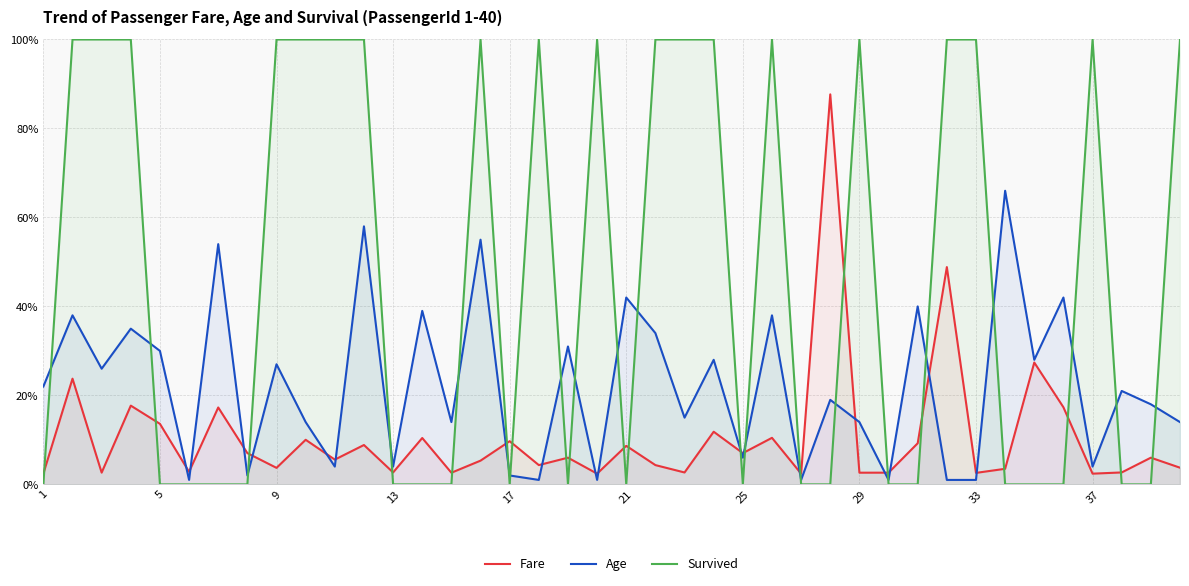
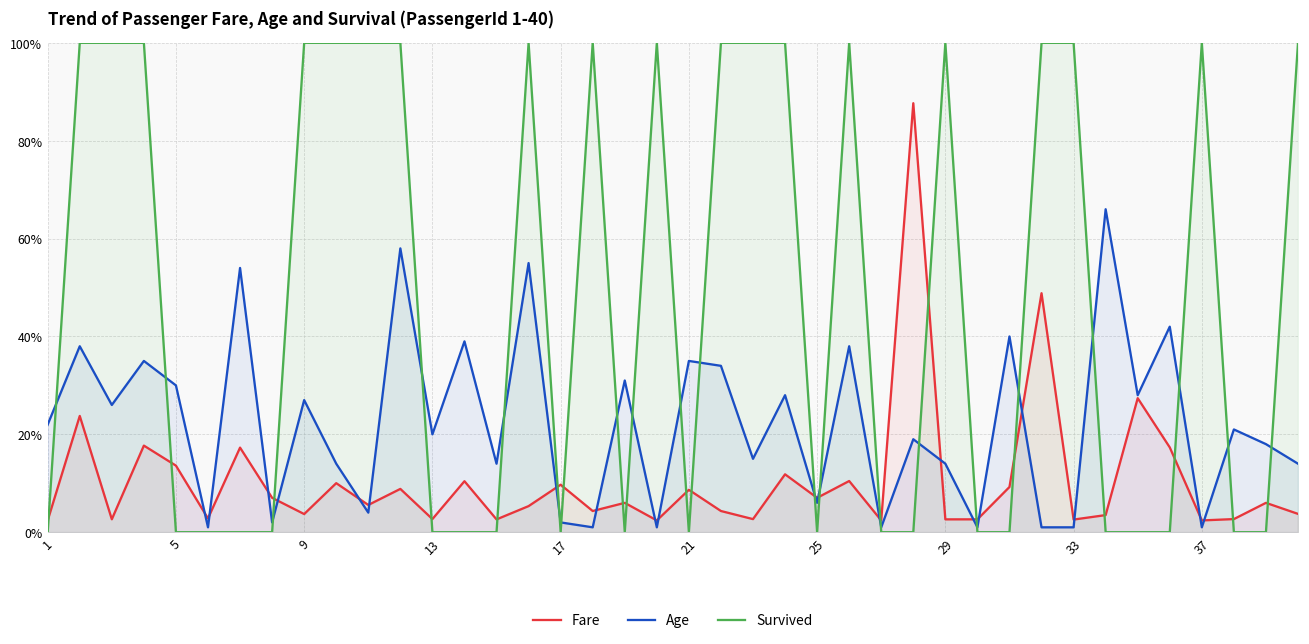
Age, 13: 4% -> 20%
Age, 21: 42% -> 35%
Age, 37: 4% -> 1%
